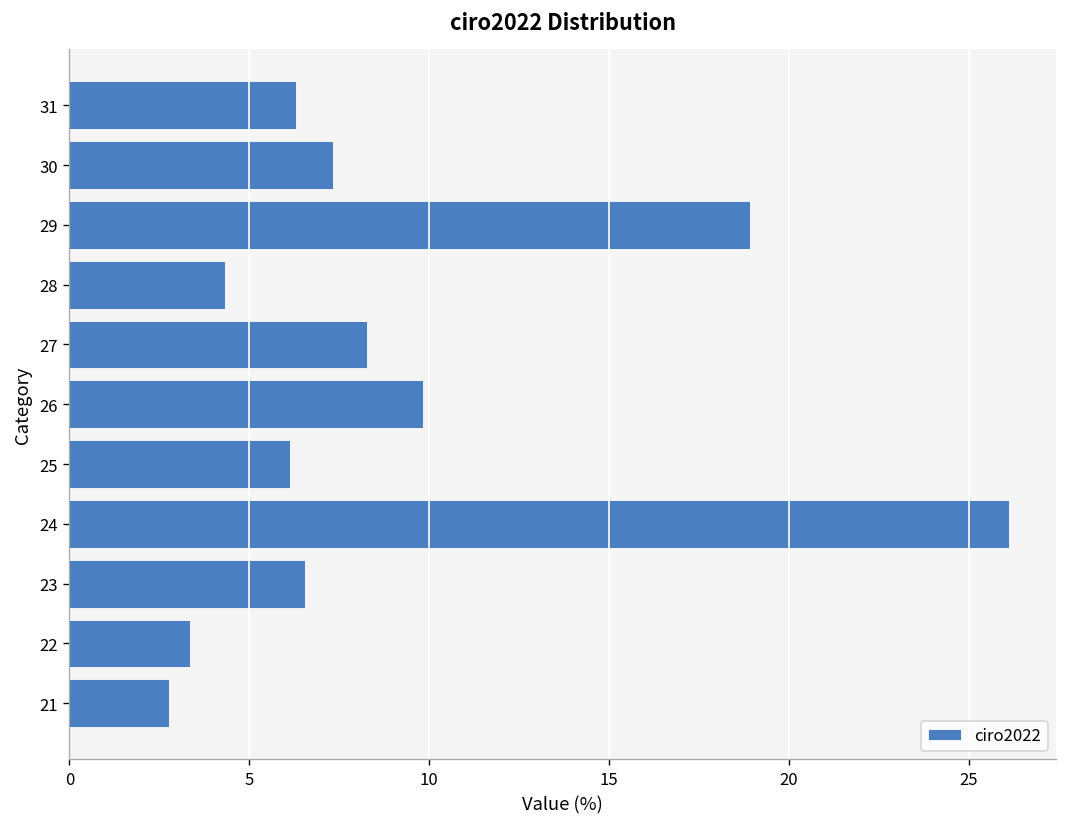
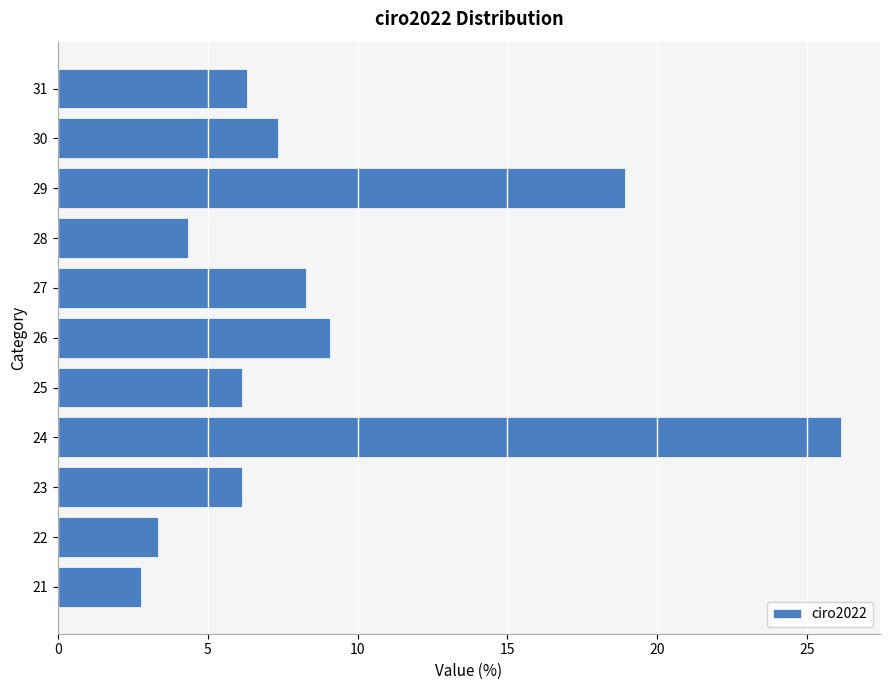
26: 9.8 -> 9.1
23: 6.6 -> 6.1
